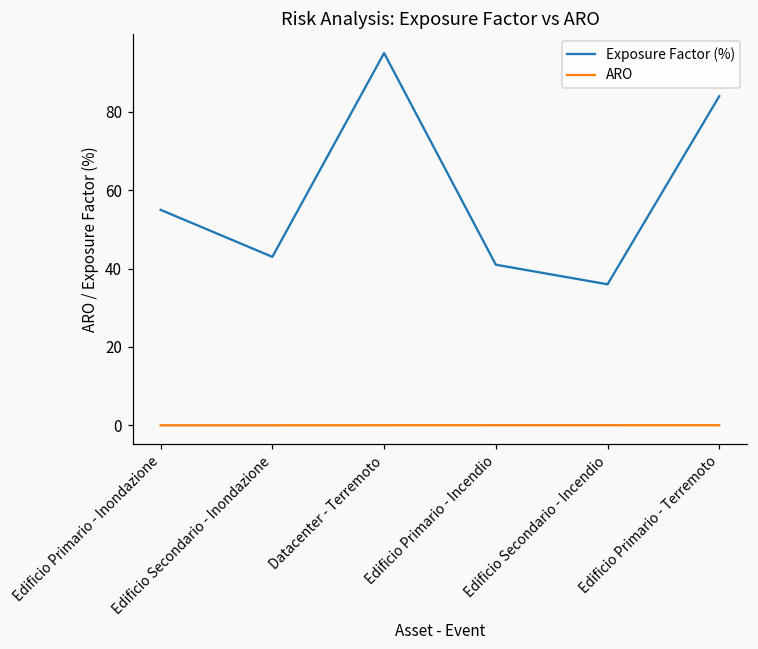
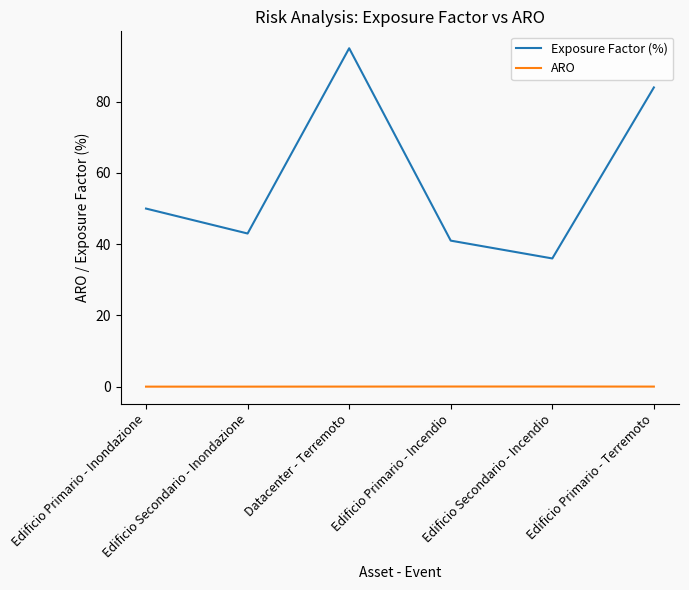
Exposure Factor (%), Edificio Primario - Inondazione: 55 -> 50
